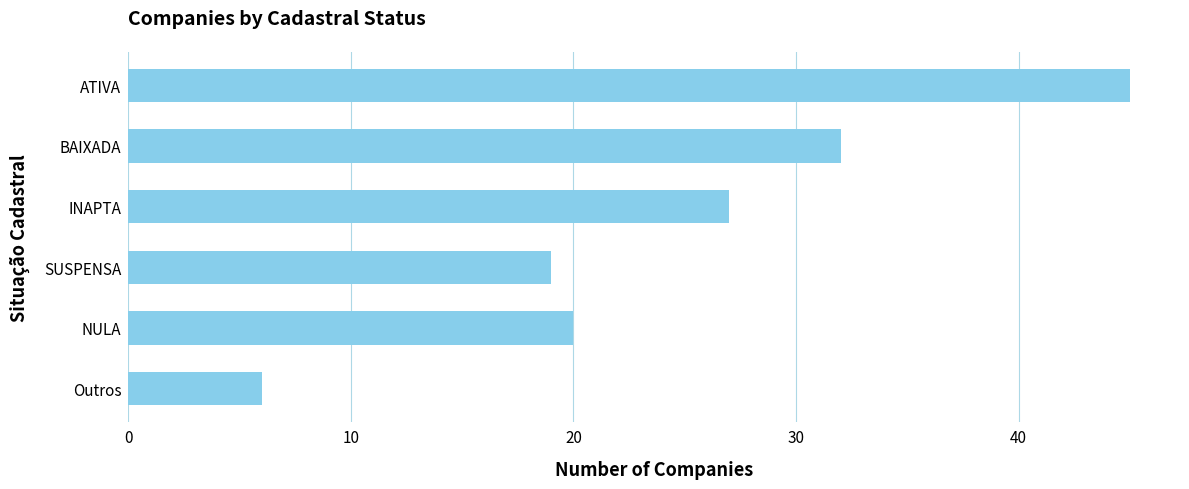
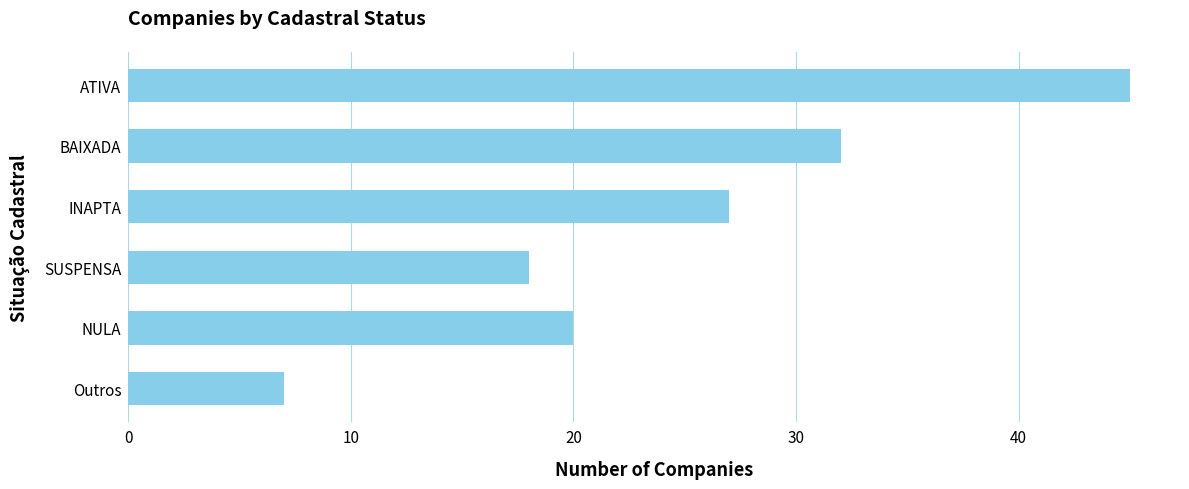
SUSPENSA: 19 -> 18
Outros: 6 -> 7
